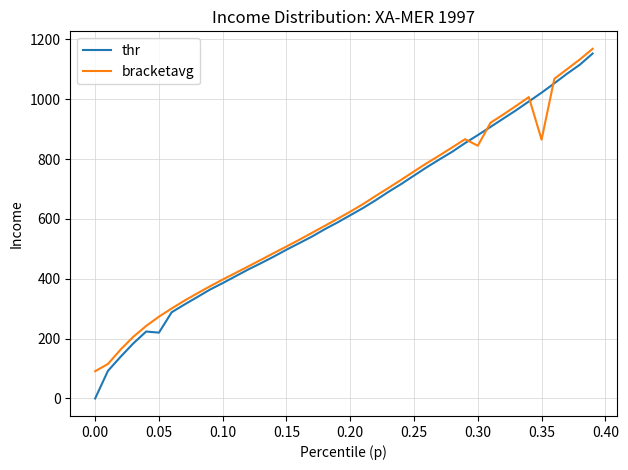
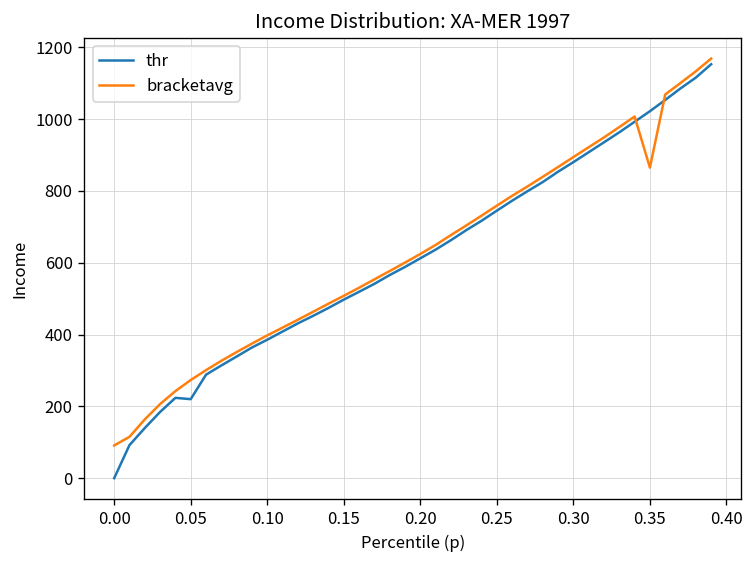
bracketavg, 0.30: 840 -> 890
